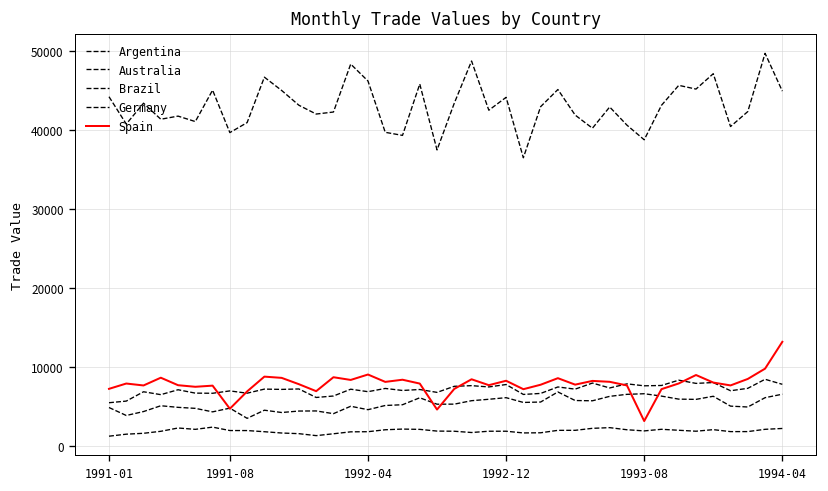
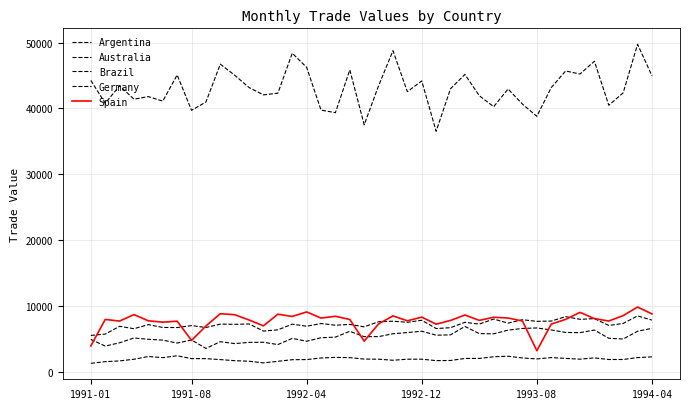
Spain, 1991-01: 7000 -> 4000
Spain, 1994-04: 13000 -> 9000
